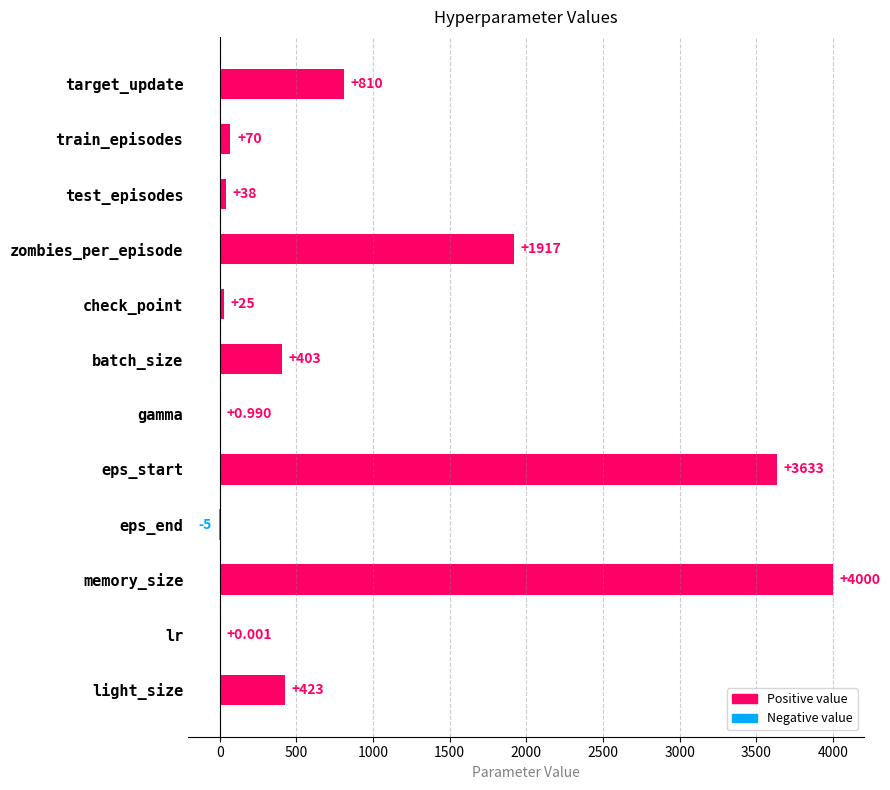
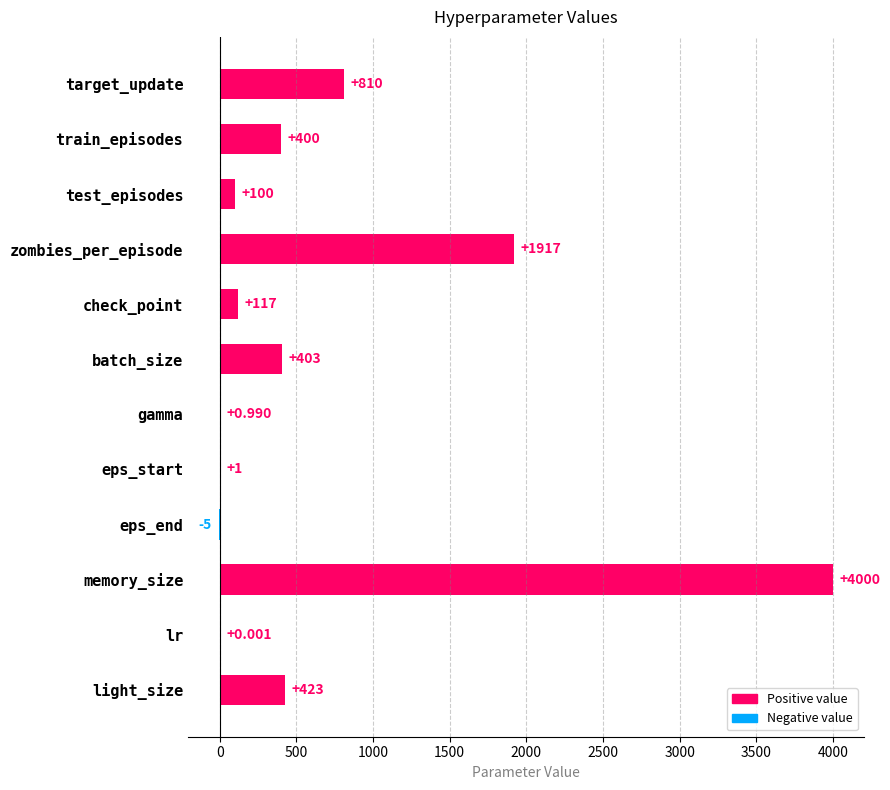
train_episodes: +70 -> +400
test_episodes: +38 -> +100
check_point: +25 -> +117
eps_start: +3633 -> +1
